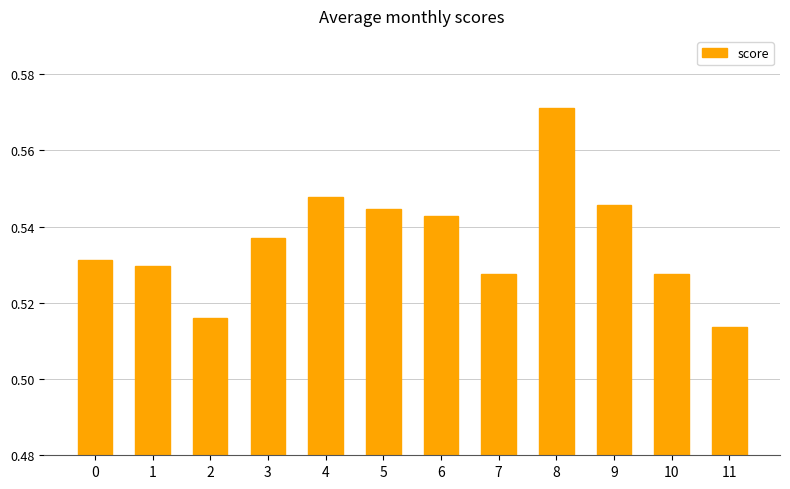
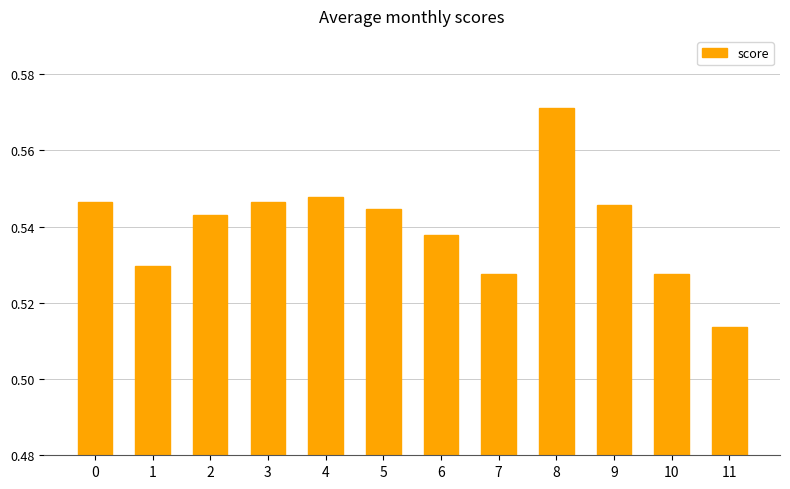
0: 0.531 -> 0.546
2: 0.516 -> 0.543
3: 0.537 -> 0.546
6: 0.543 -> 0.538
